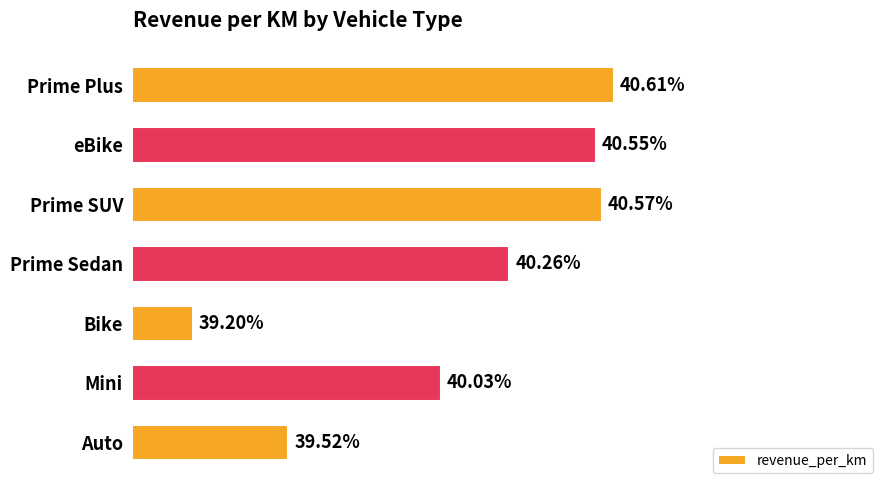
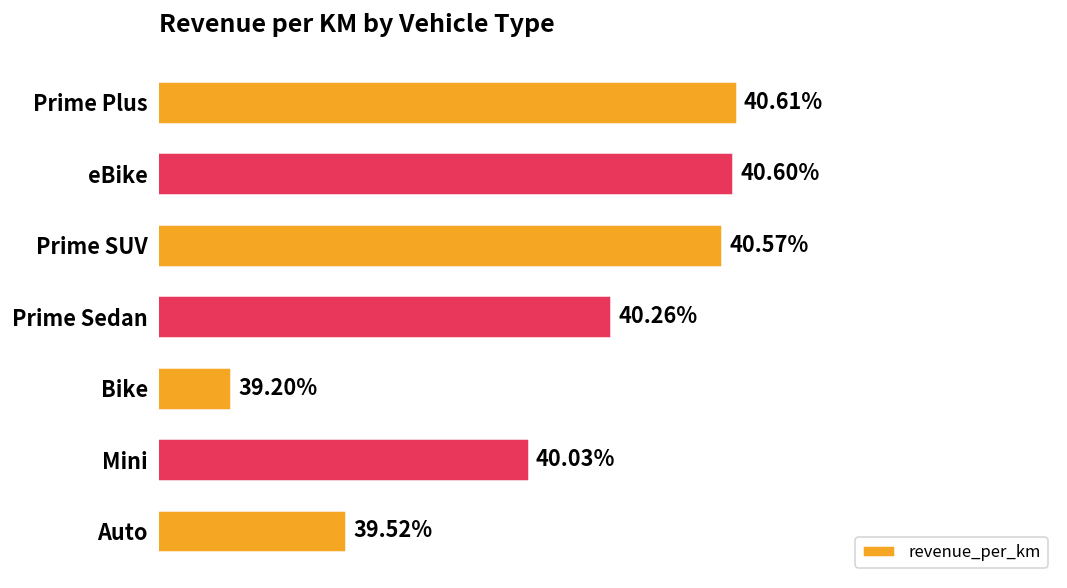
eBike: 40.55% -> 40.60%
